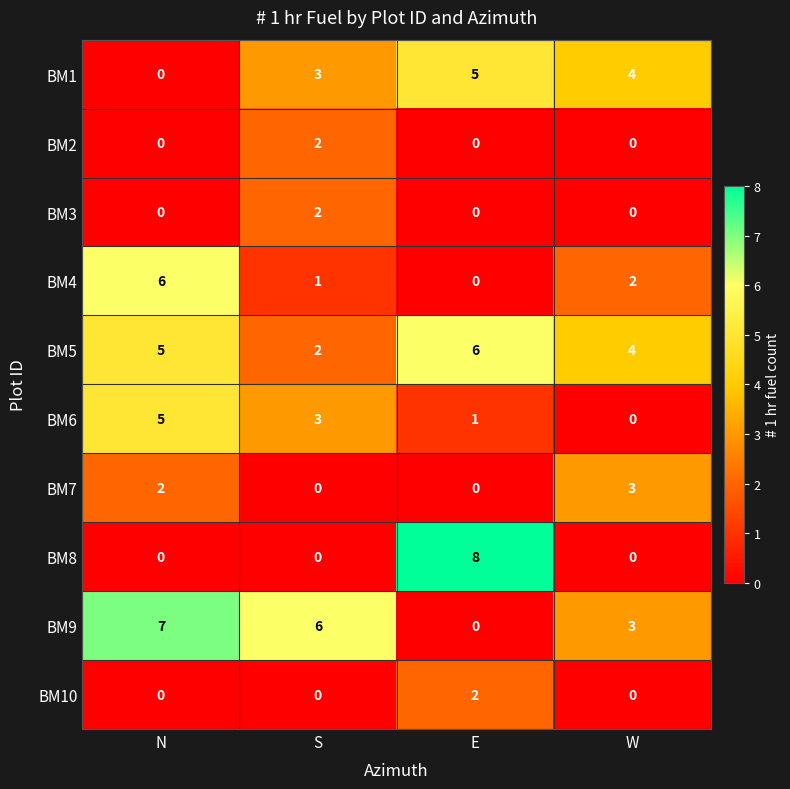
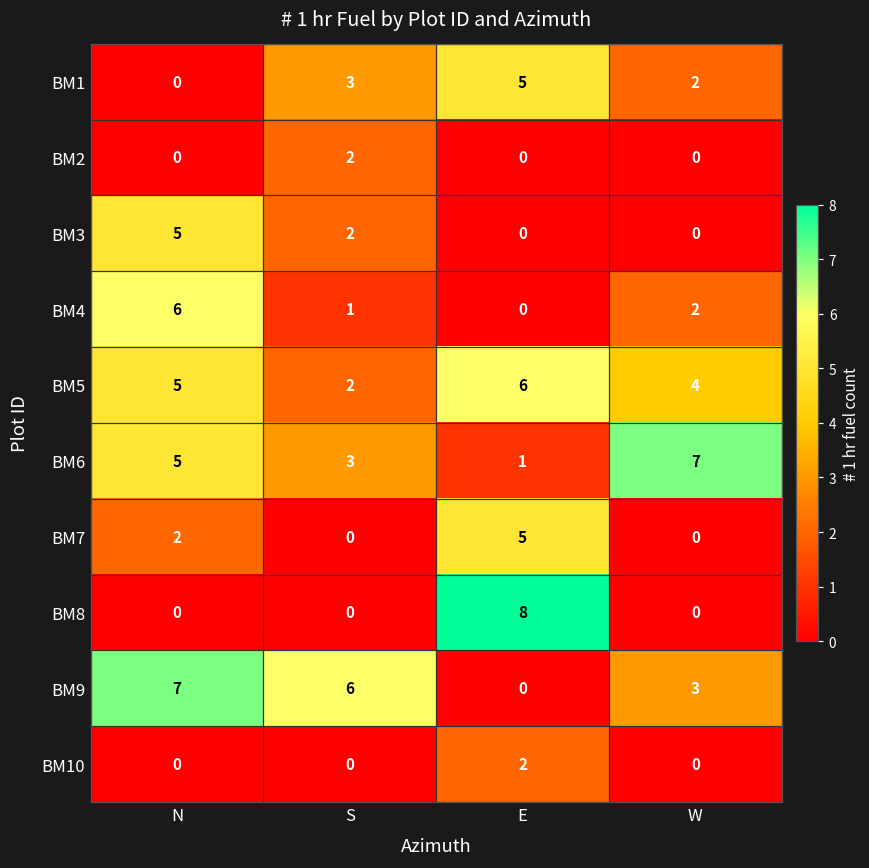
BM1, W: 4 -> 2
BM3, N: 0 -> 5
BM6, W: 0 -> 7
BM7, E: 0 -> 5
BM7, W: 3 -> 0
